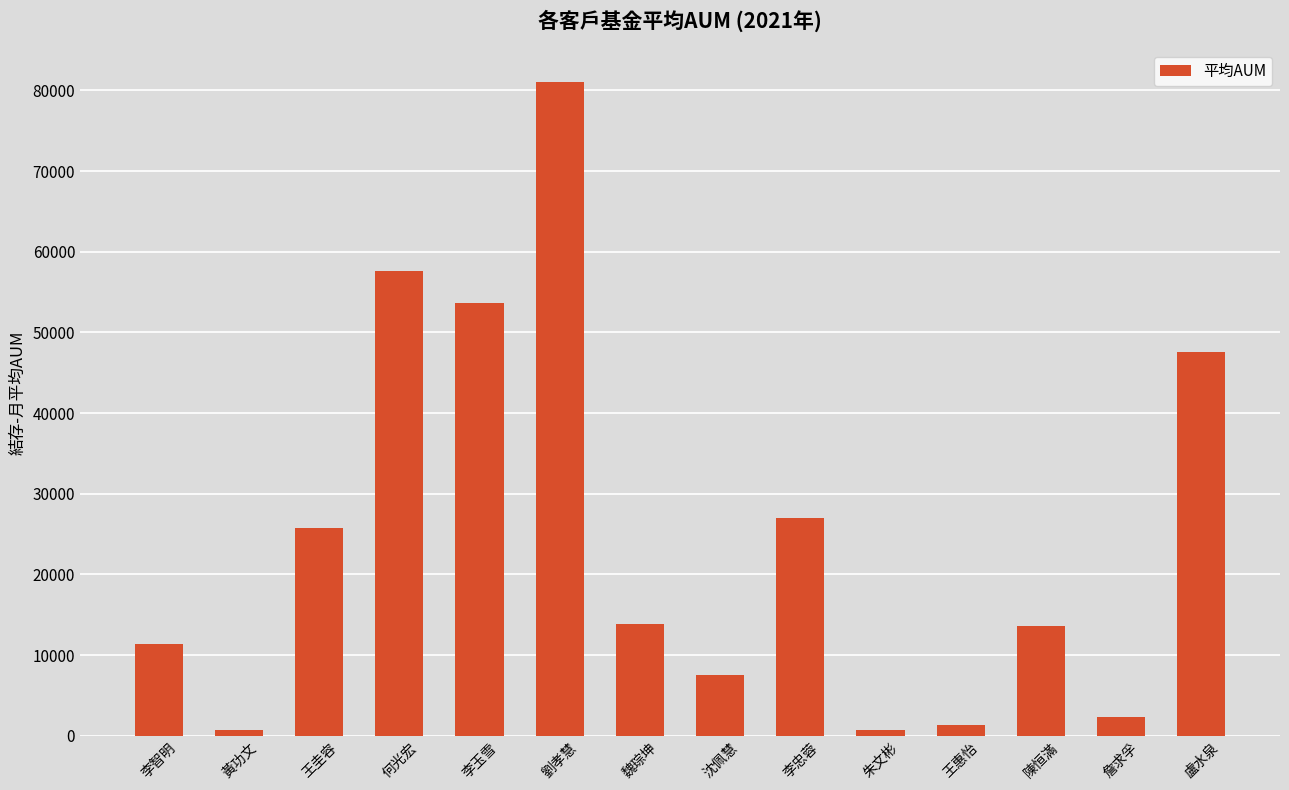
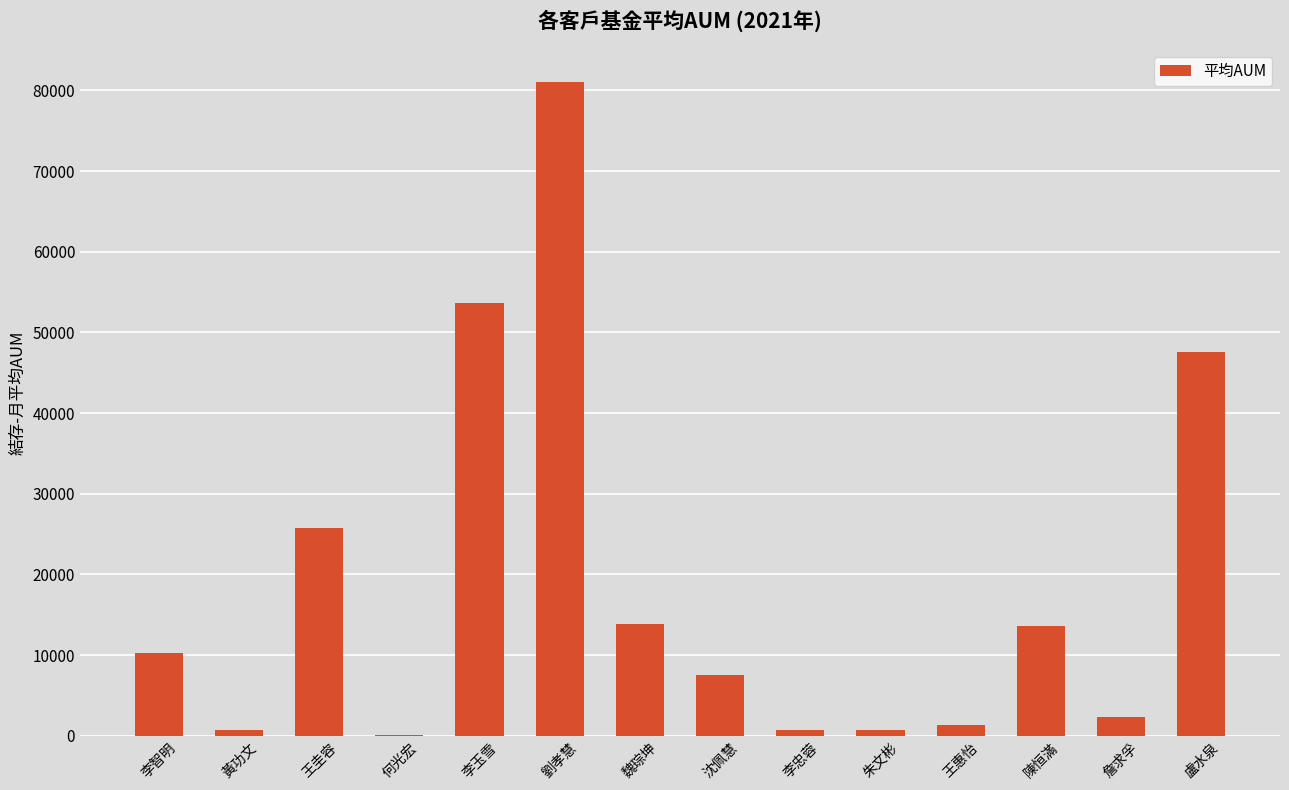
李智明: 11000 -> 10000
何光宏: 58000 -> 0
李忠蓉: 27000 -> 1000
